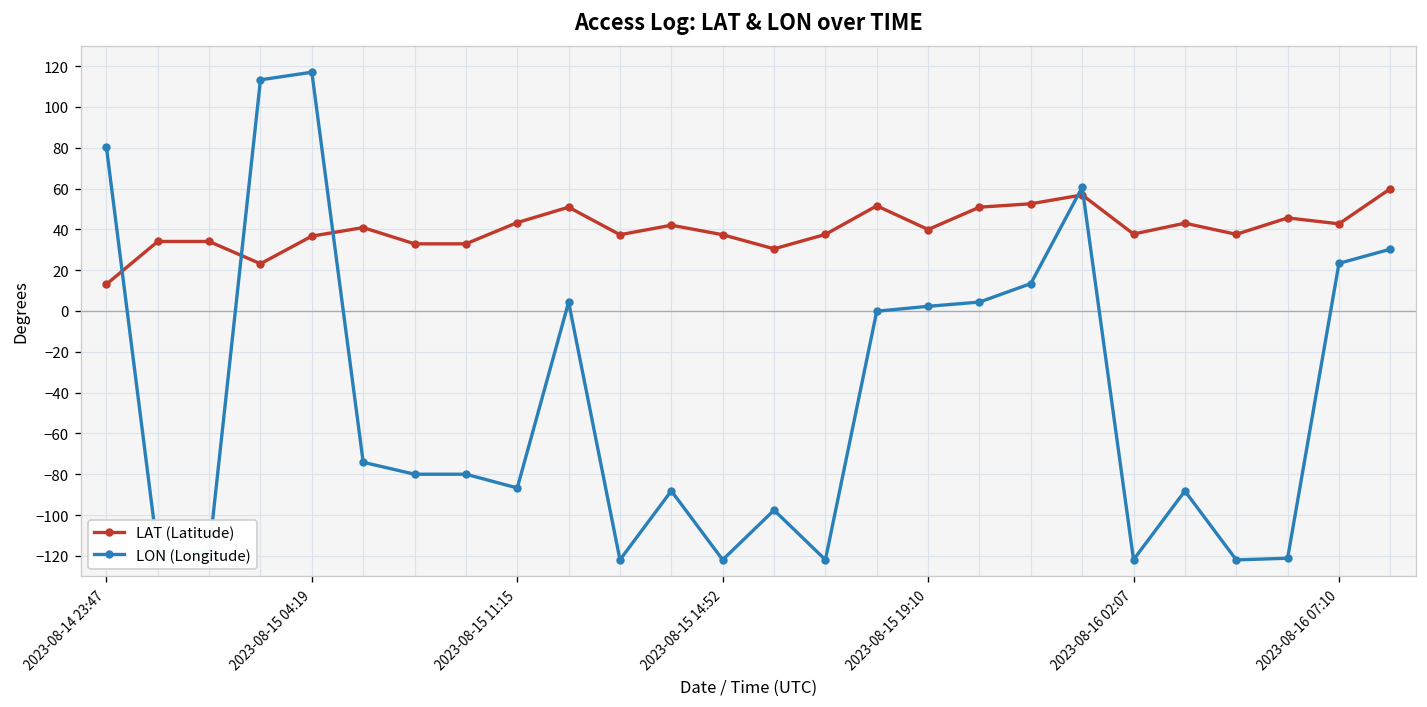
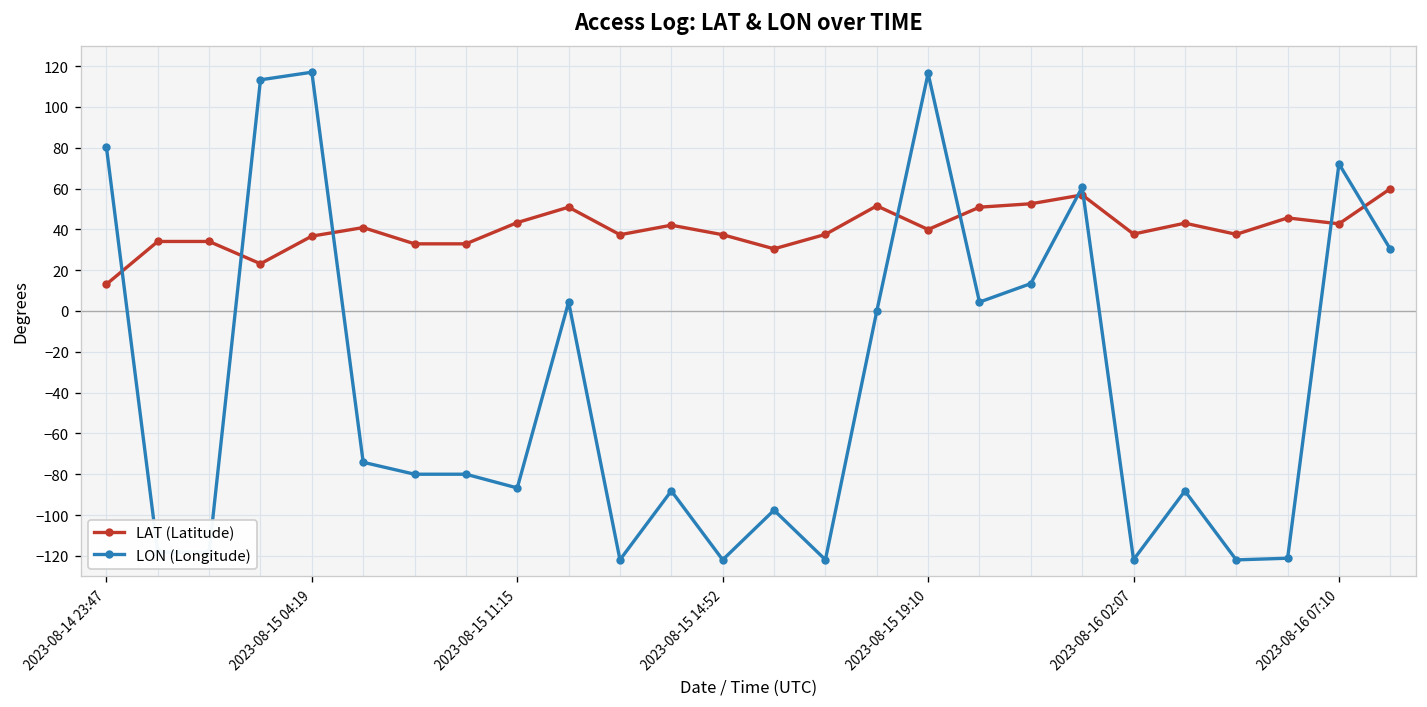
LON (Longitude), 2023-08-15 19:10: 2 -> 116
LON (Longitude), 2023-08-16 07:10: 23 -> 72
